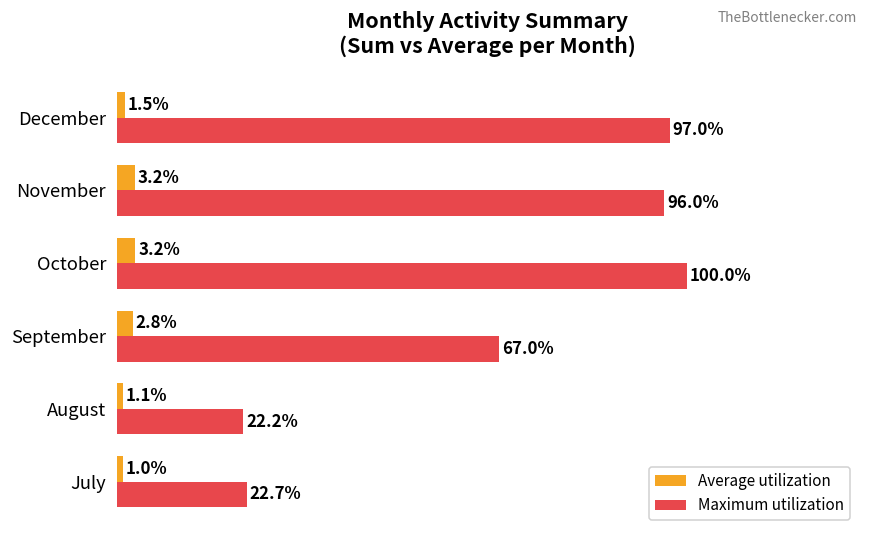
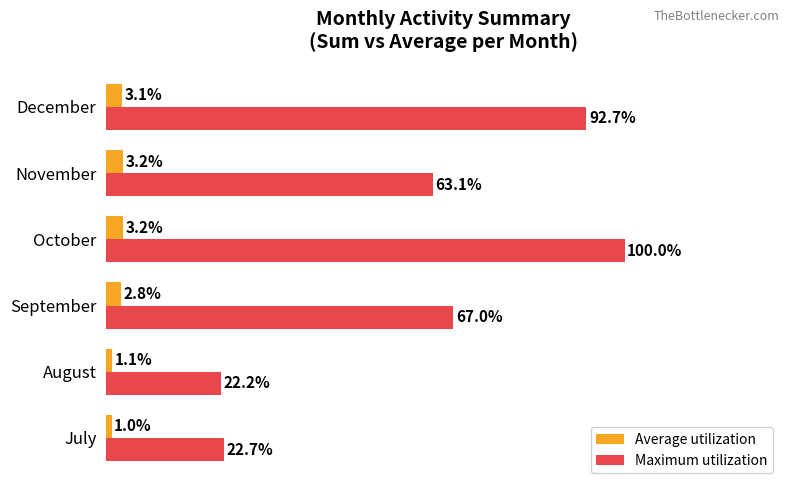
Average utilization, December: 1.5% -> 3.1%
Maximum utilization, December: 97.0% -> 92.7%
Maximum utilization, November: 96.0% -> 63.1%
